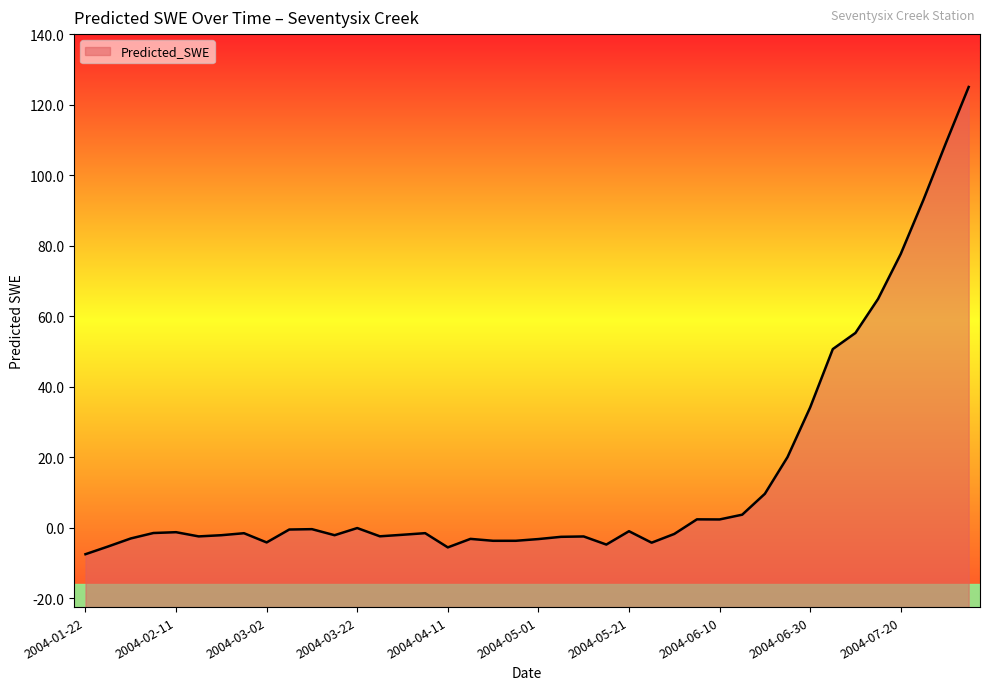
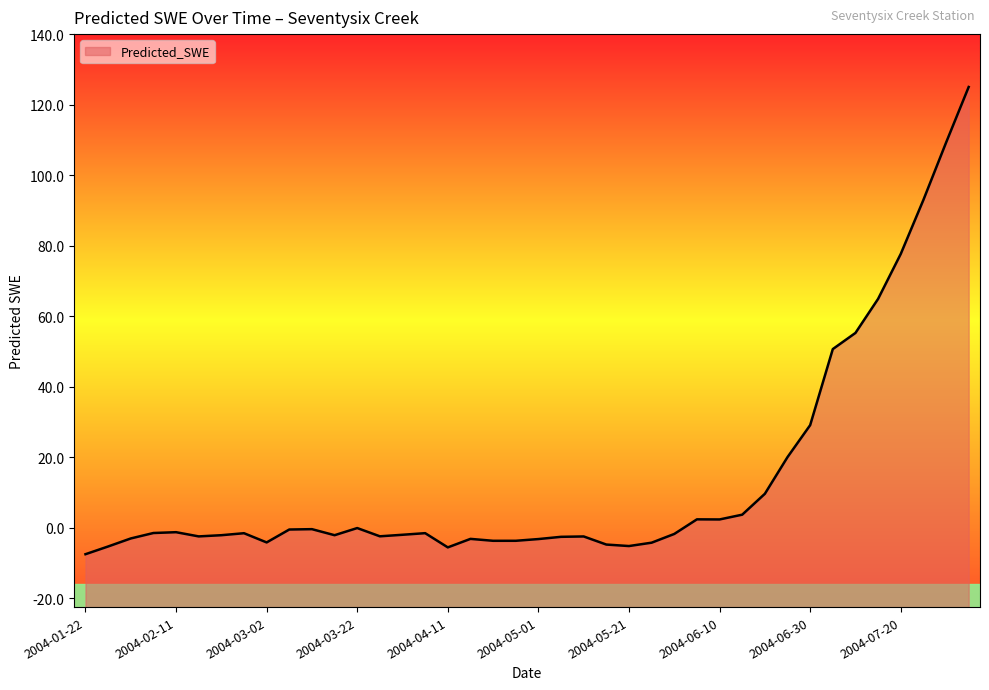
2004-05-21: -1 -> -5
2004-06-30: 34 -> 29
